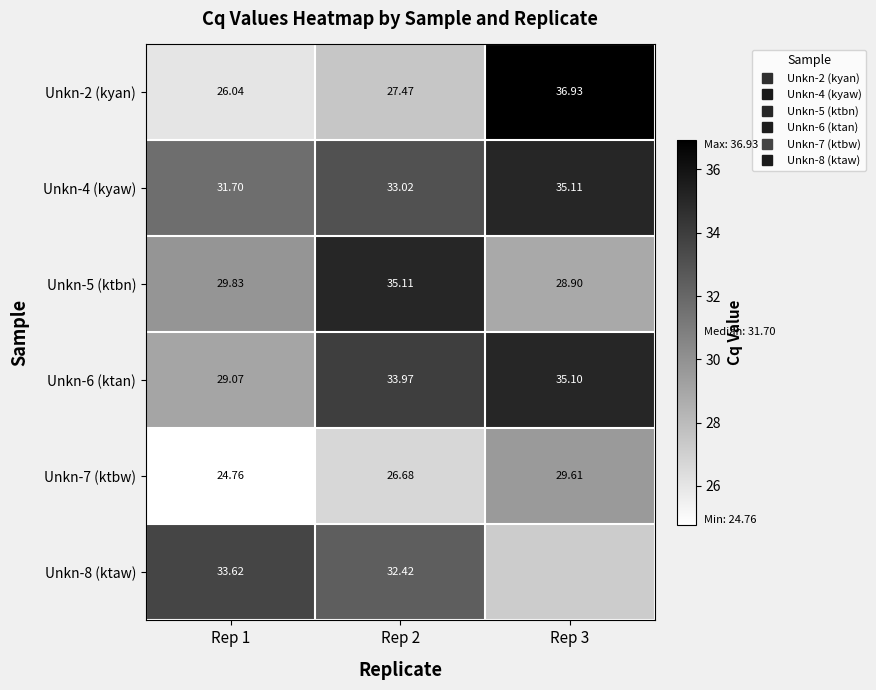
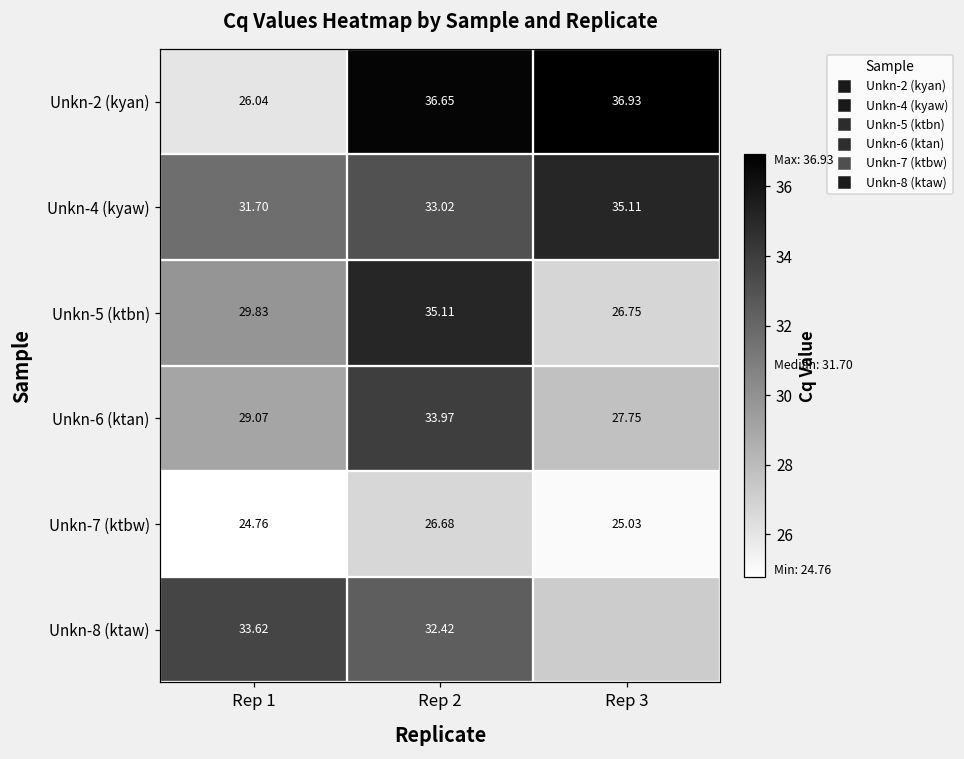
Unkn-2 (kyan), Rep 2: 27.47 -> 36.65
Unkn-5 (ktbn), Rep 3: 28.90 -> 26.75
Unkn-6 (ktan), Rep 3: 35.10 -> 27.75
Unkn-7 (ktbw), Rep 3: 29.61 -> 25.03
